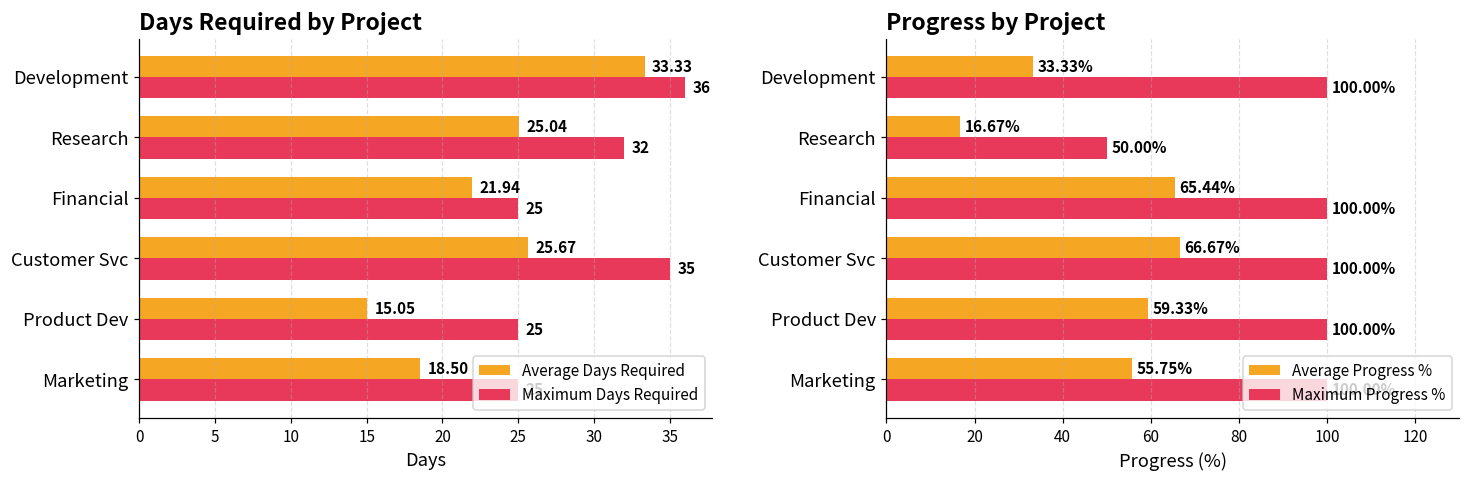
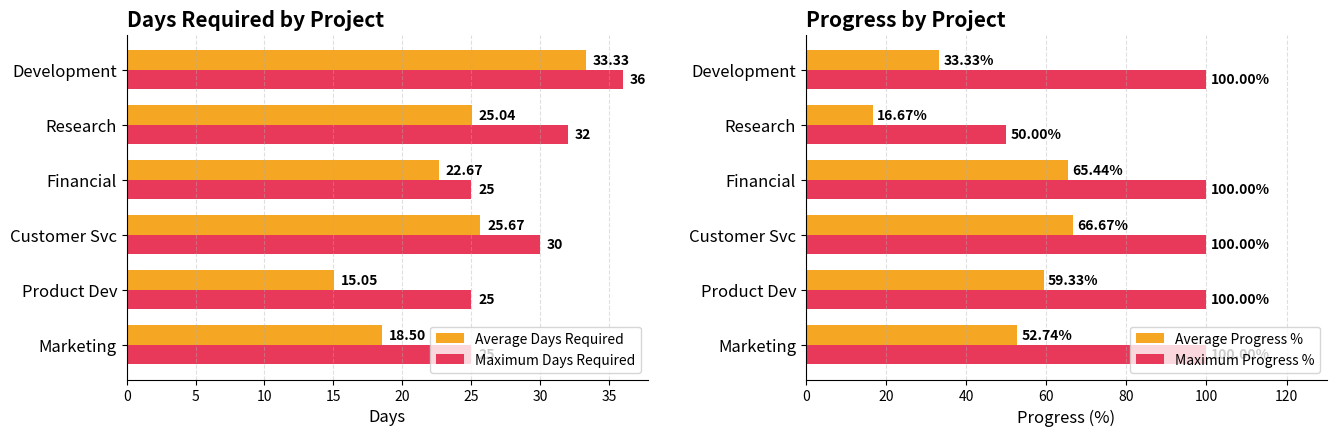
Days Required by Project, Average Days Required, Financial: 21.94 -> 22.67
Days Required by Project, Maximum Days Required, Customer Svc: 35 -> 30
Progress by Project, Average Progress %, Marketing: 55.75% -> 52.74%
